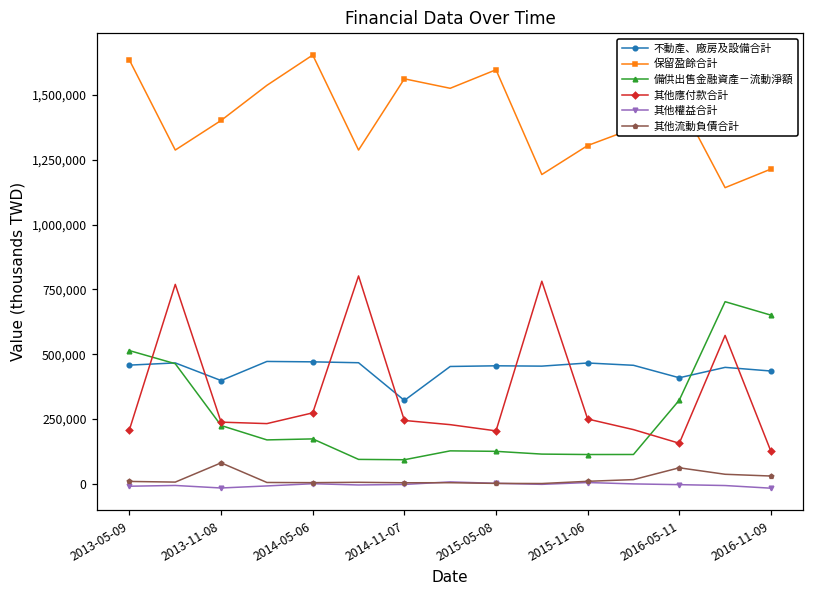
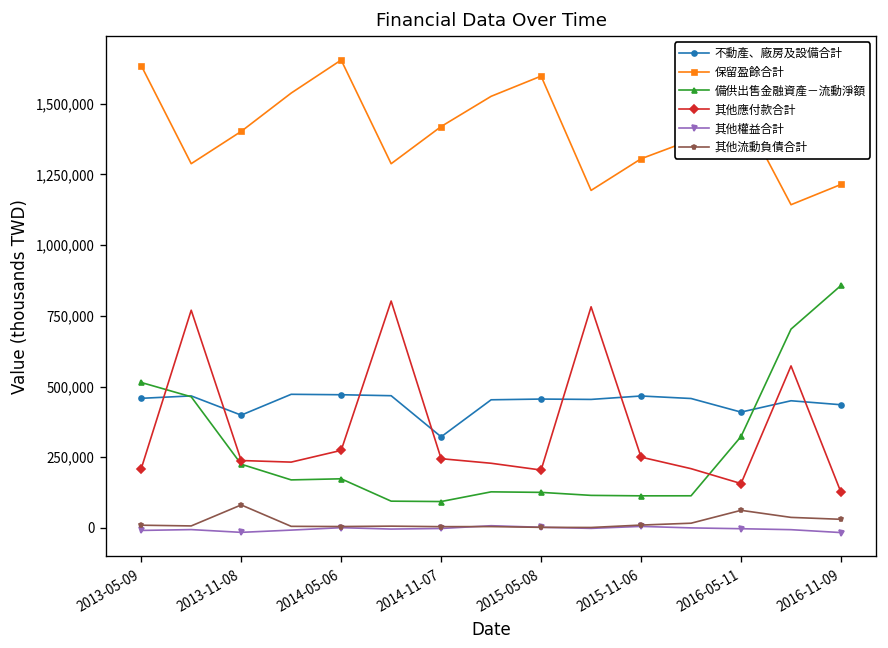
保留盈餘合計, 2014-11-07: 1,560,000 -> 1,420,000
備供出售金融資產－流動淨額, 2016-11-09: 650,000 -> 860,000
